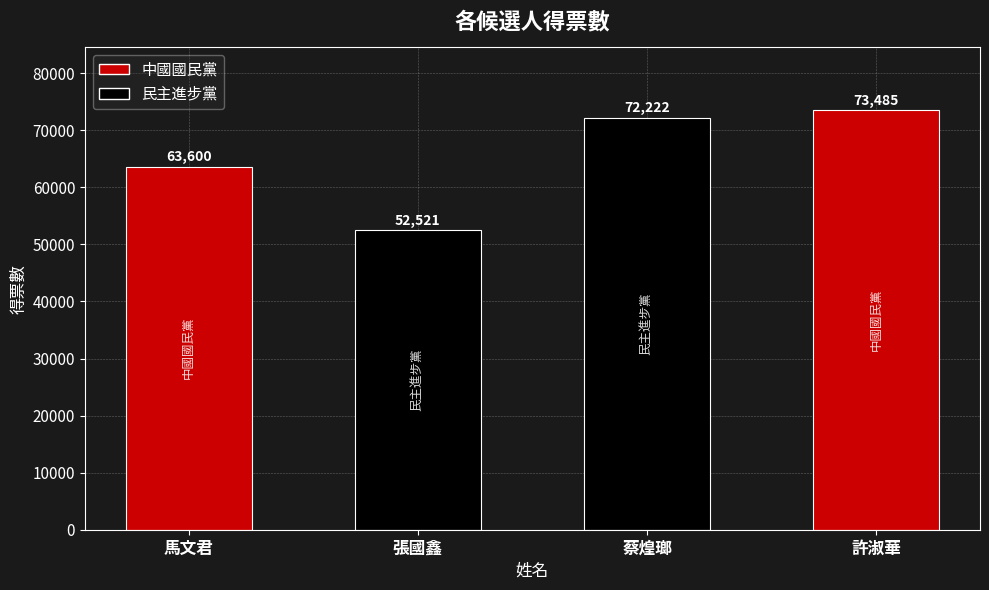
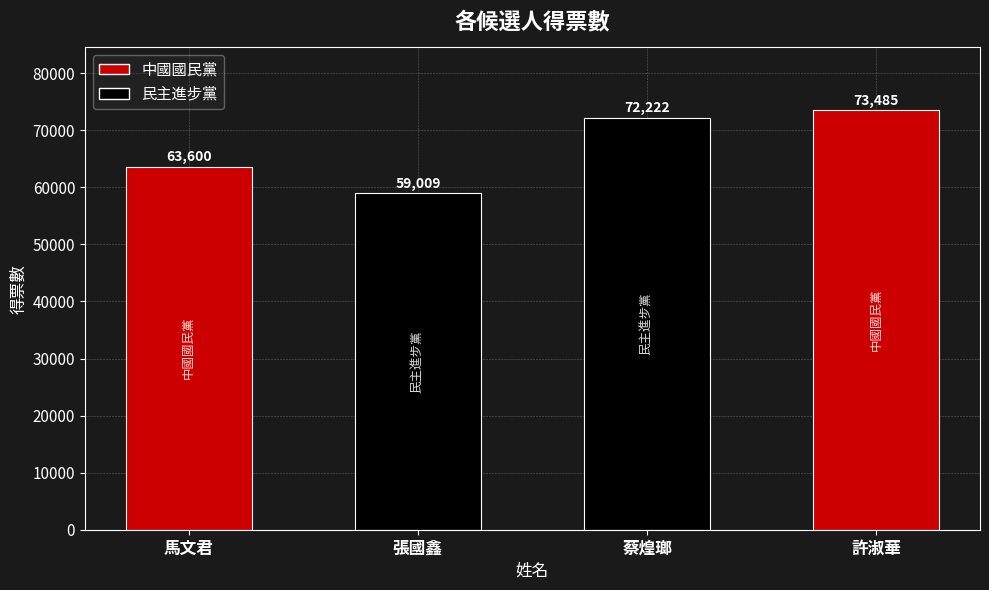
張國鑫: 52,521 -> 59,009
